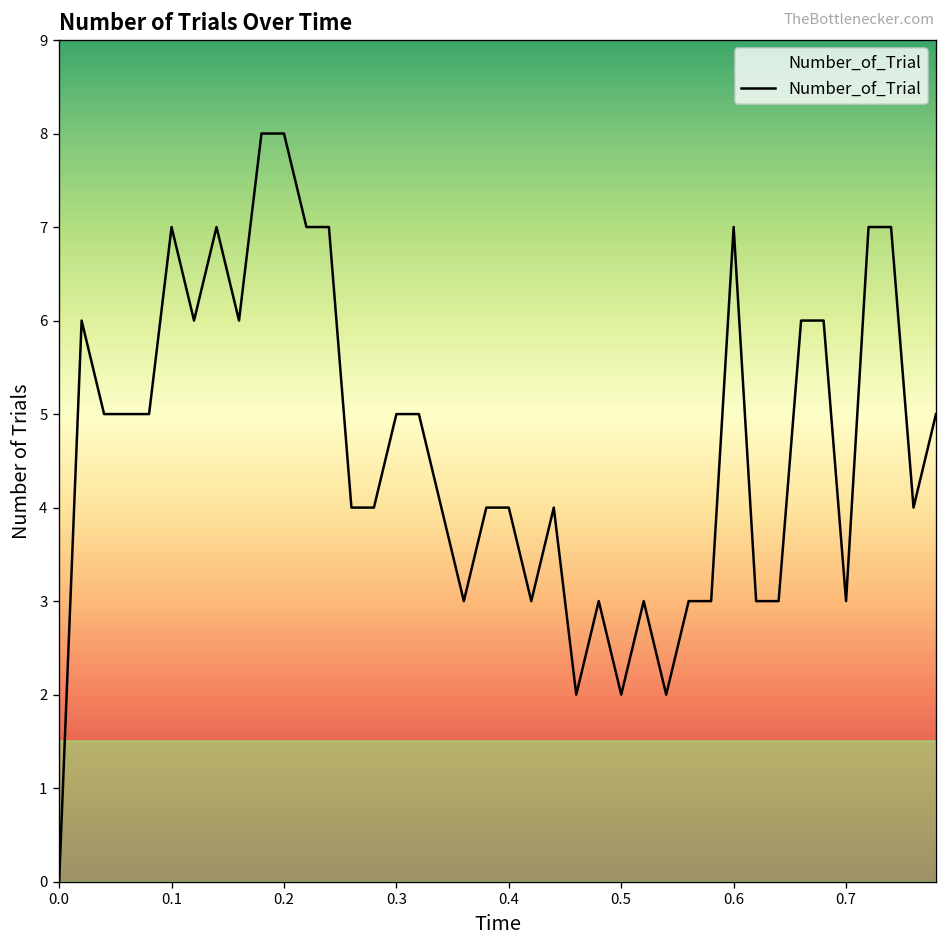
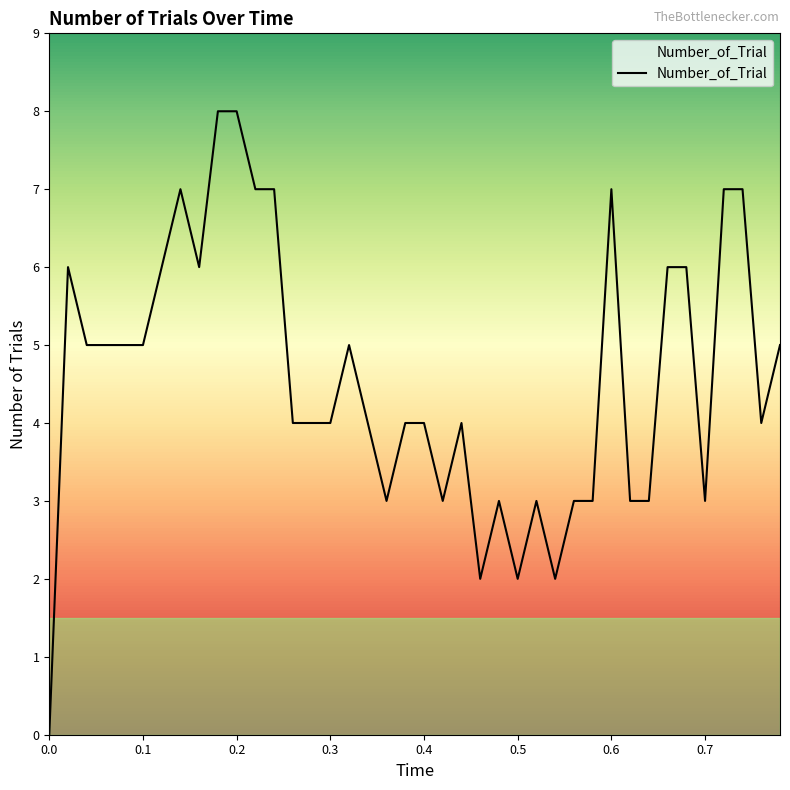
0.1: 7 -> 5
0.3: 5 -> 4
